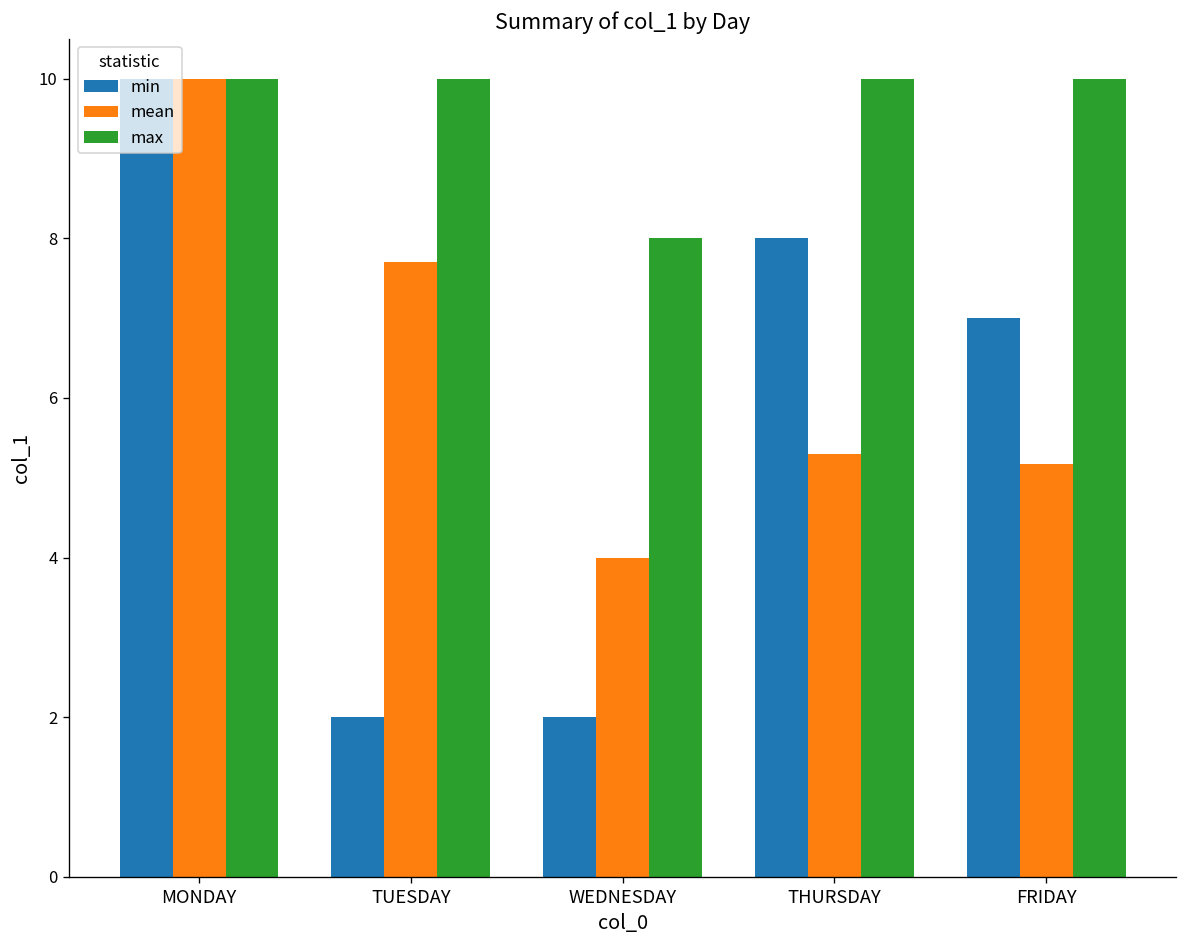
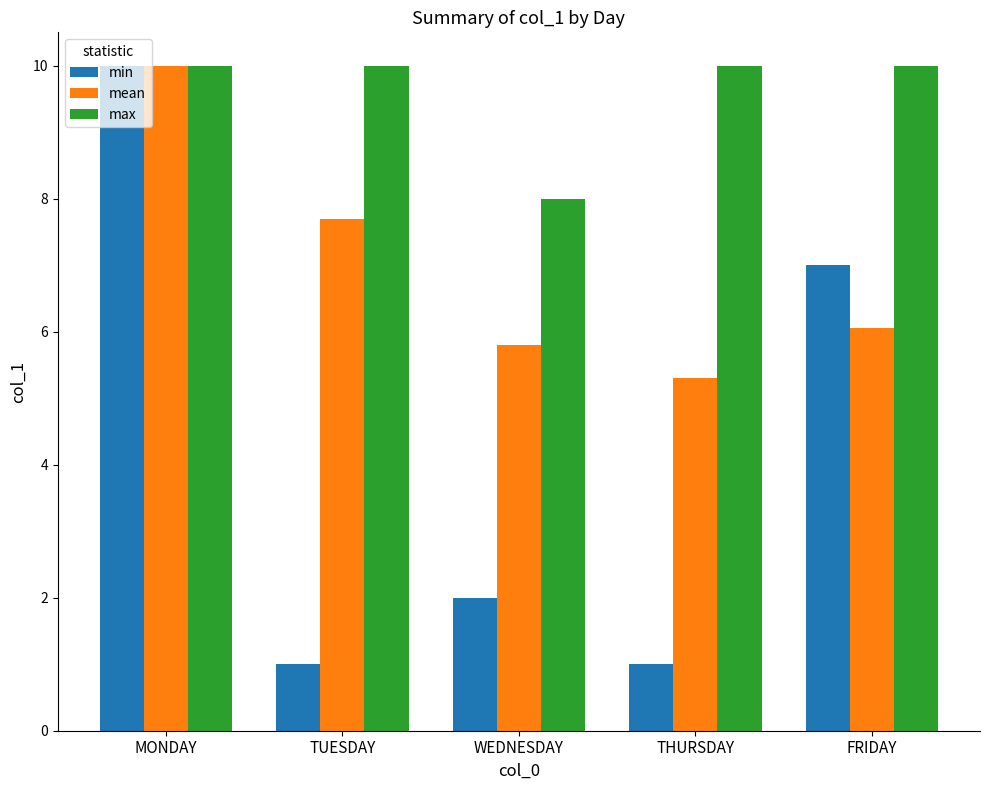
min, TUESDAY: 2 -> 1
mean, WEDNESDAY: 4.0 -> 5.8
min, THURSDAY: 8 -> 1
mean, FRIDAY: 5.2 -> 6.1
